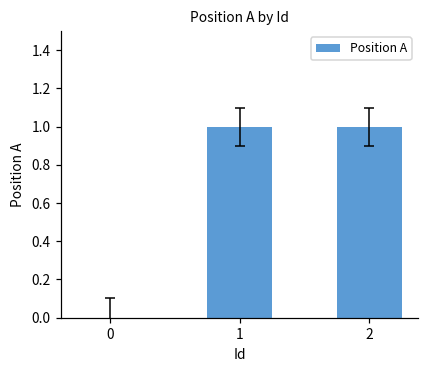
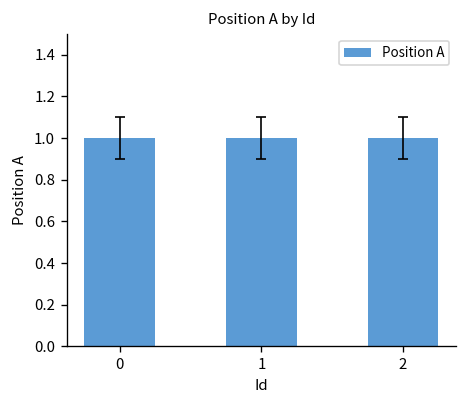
Position A, 0: 0 -> 1
